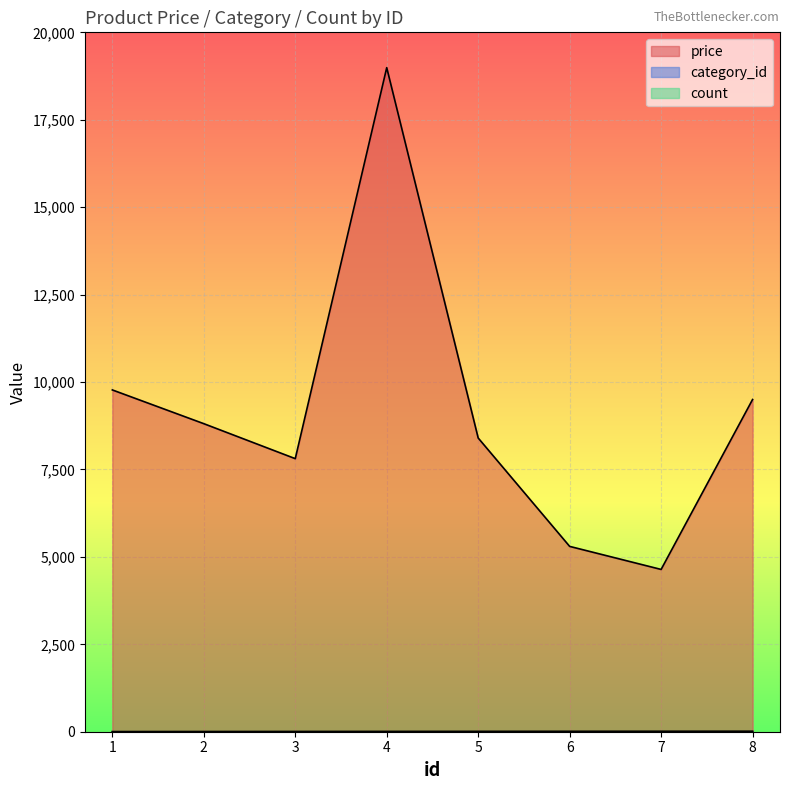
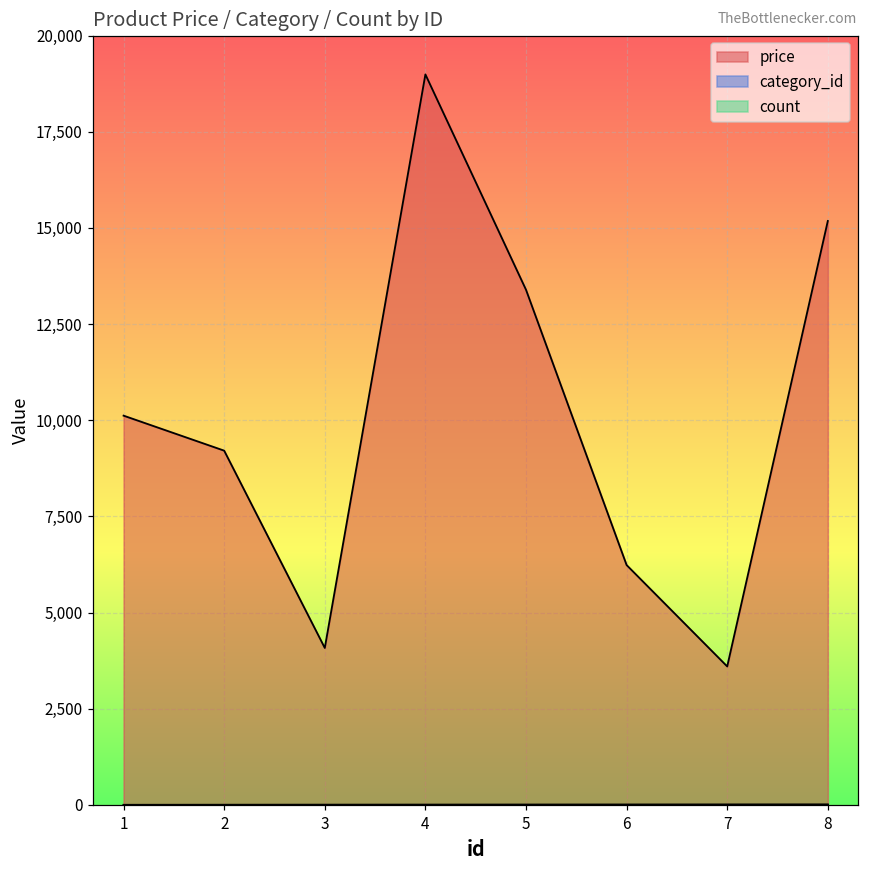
price, 1: 9,800 -> 10,100
price, 2: 8,800 -> 9,200
price, 3: 7,800 -> 4,100
price, 5: 8,400 -> 13,400
price, 6: 5,300 -> 6,200
price, 7: 4,600 -> 3,600
price, 8: 9,500 -> 15,200
